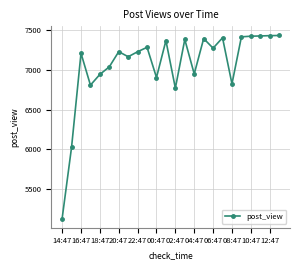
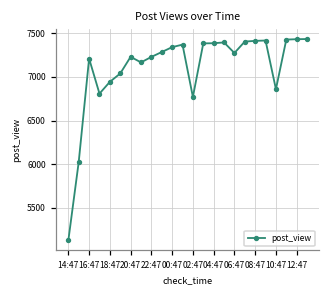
00:47: 6900 -> 7300
04:47: 7000 -> 7400
08:47: 6800 -> 7400
10:47: 7400 -> 6900
